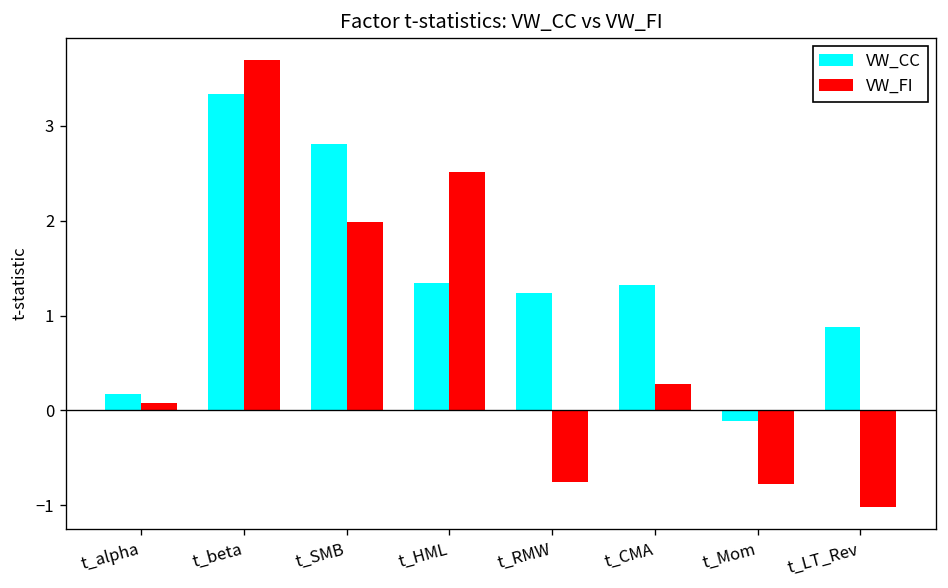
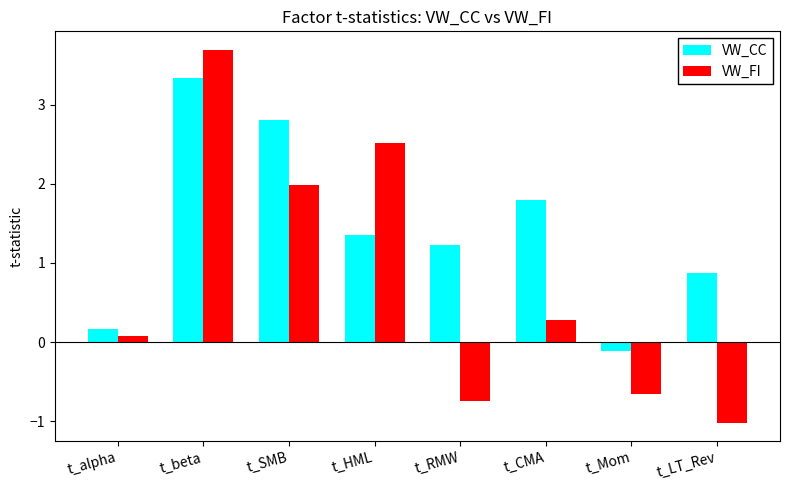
VW_CC, t_CMA: 1.3 -> 1.8
VW_FI, t_Mom: -0.8 -> -0.7
